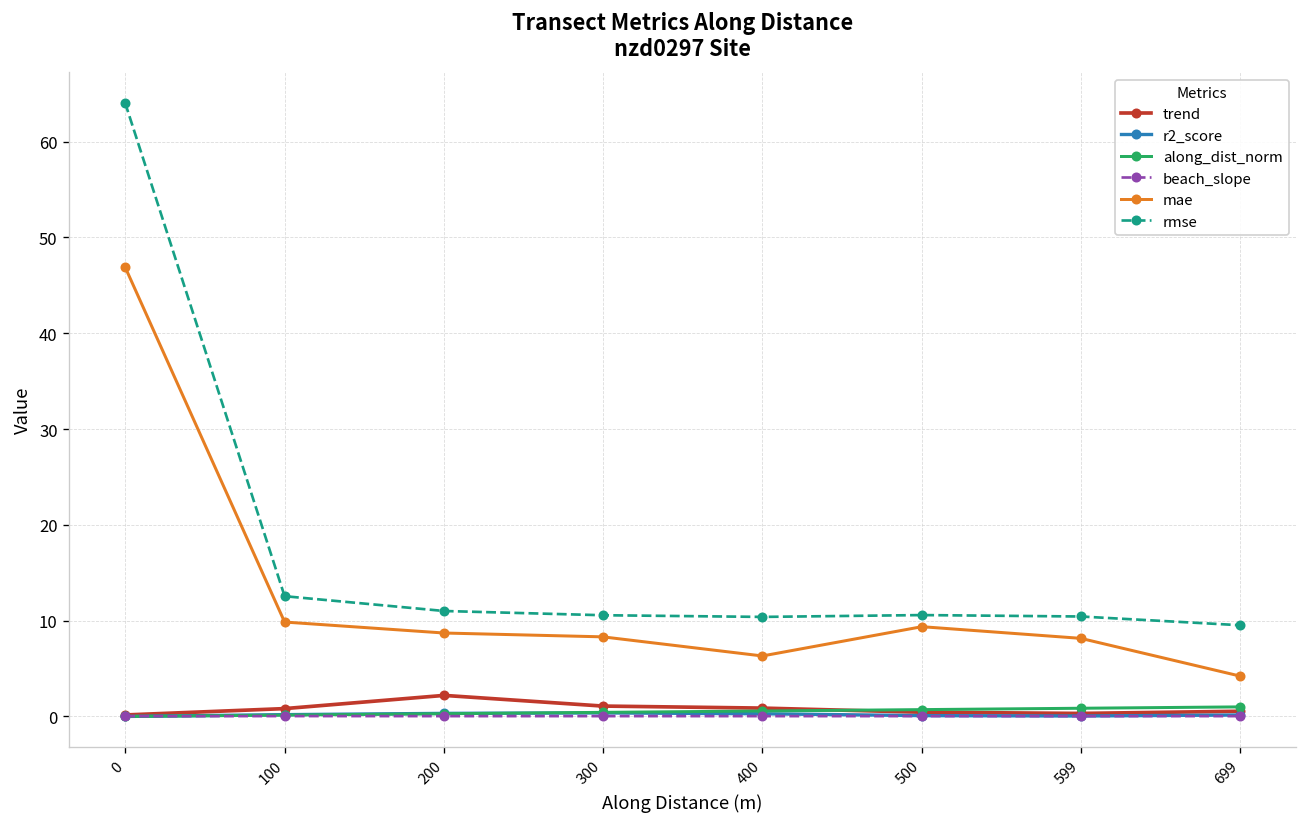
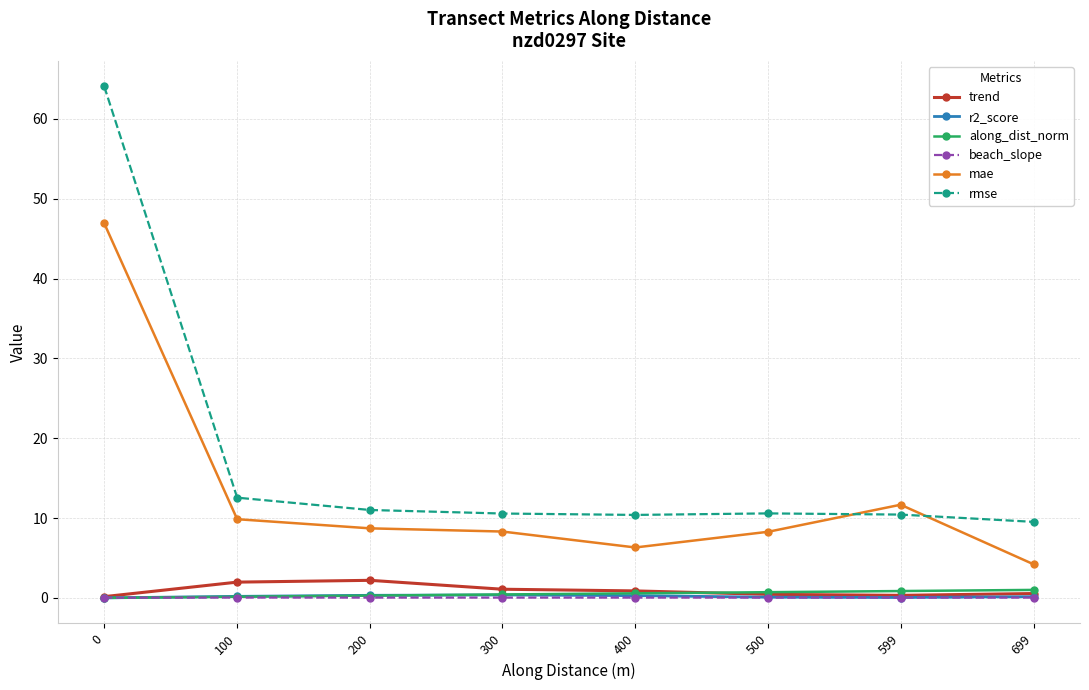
trend, 100: 1 -> 2
mae, 500: 9 -> 8
mae, 599: 8 -> 12
